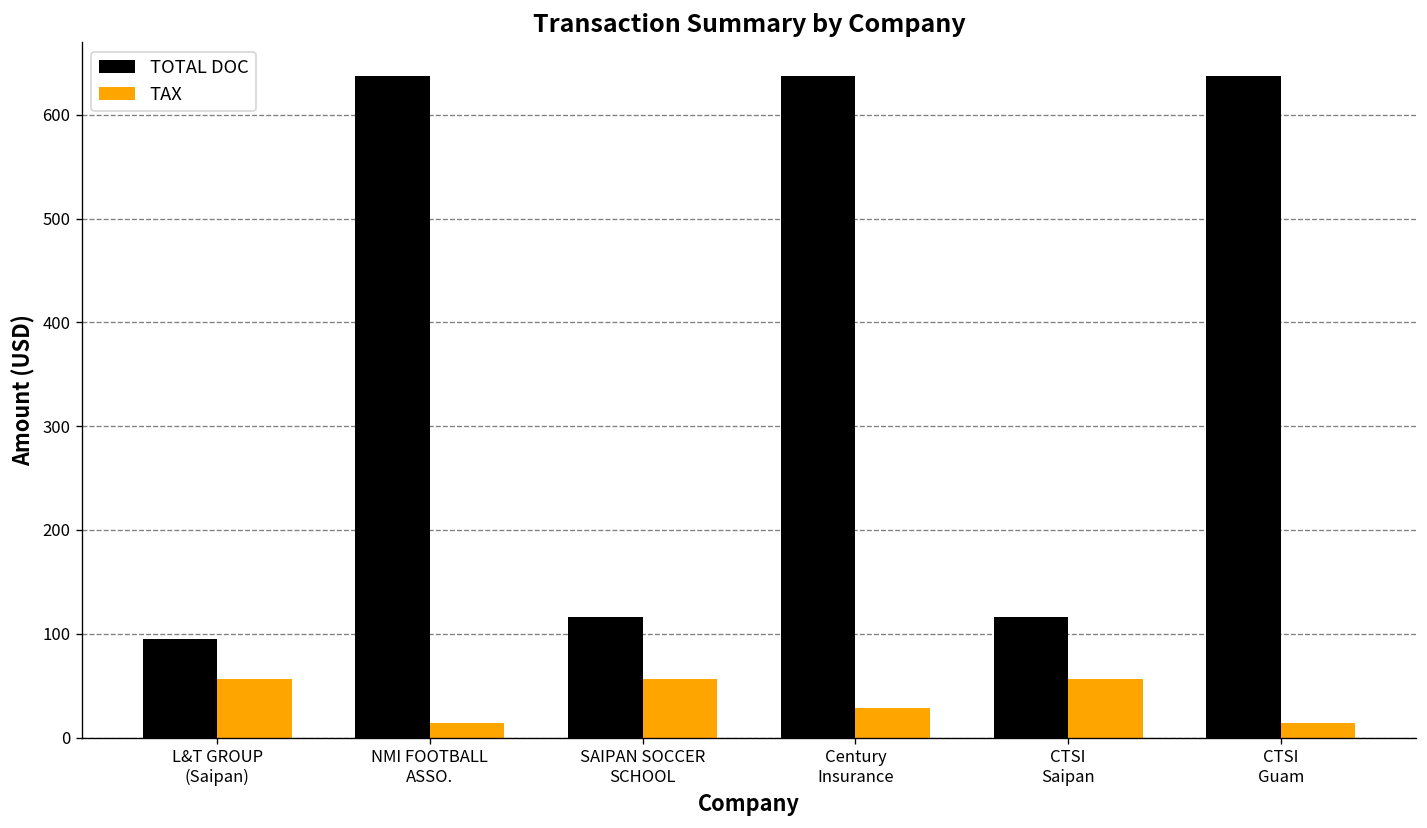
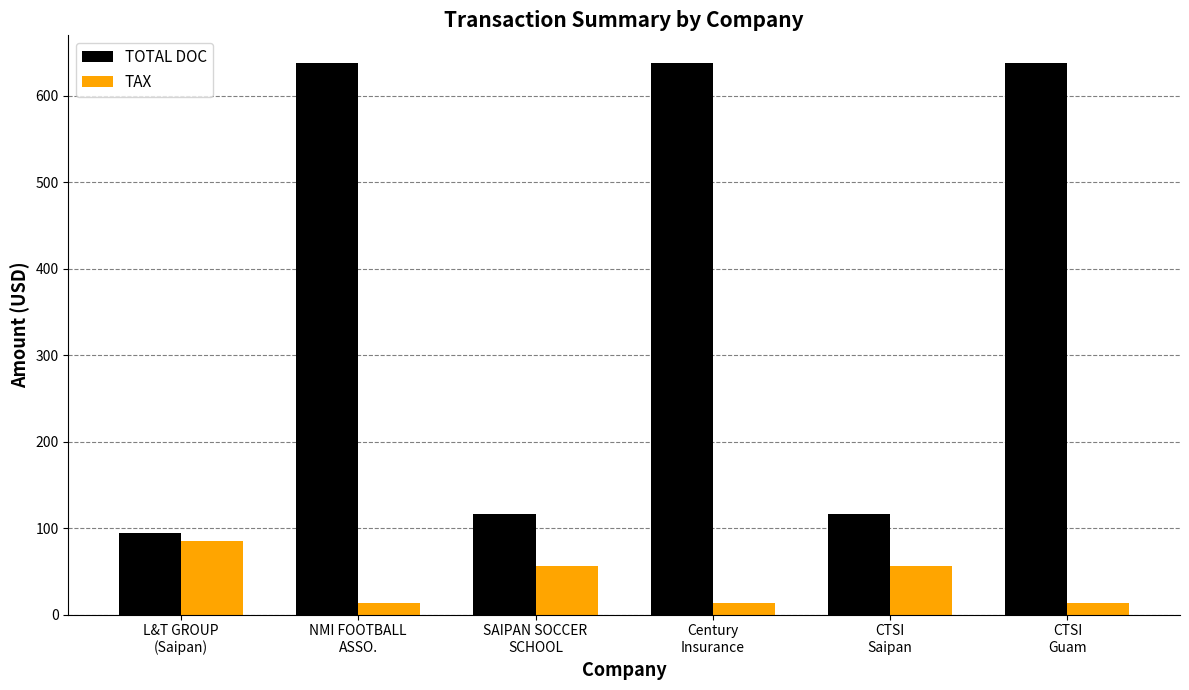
TAX, L&T GROUP (Saipan): 60 -> 90
TAX, Century Insurance: 30 -> 10
